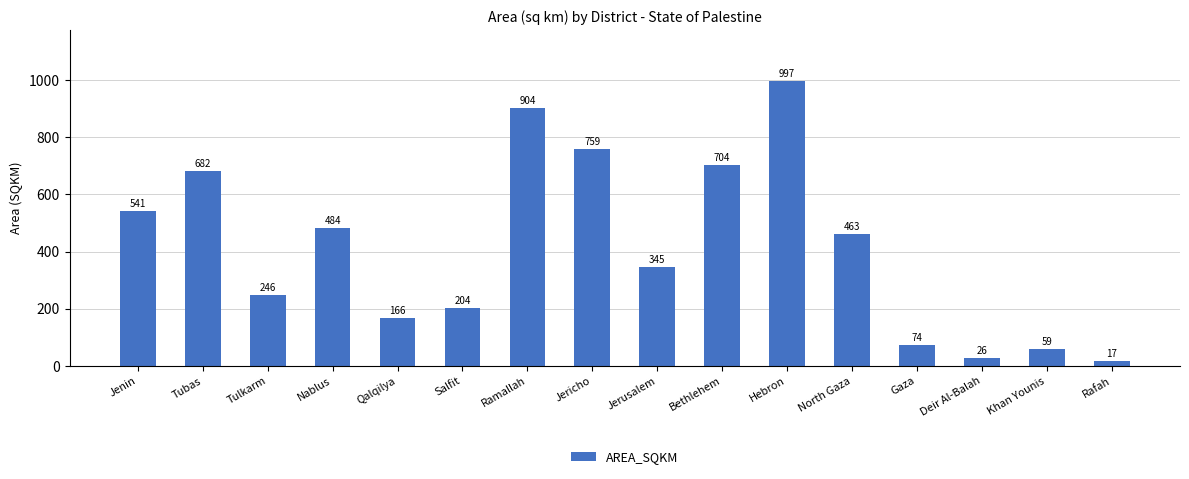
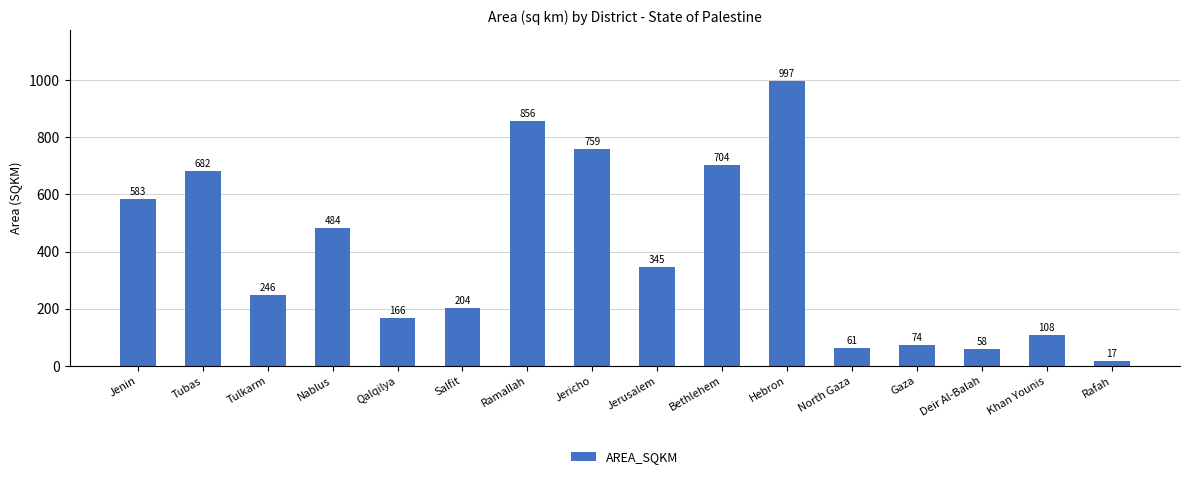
Jenin: 541 -> 583
Ramallah: 904 -> 856
North Gaza: 463 -> 61
Deir Al-Balah: 26 -> 58
Khan Younis: 59 -> 108
